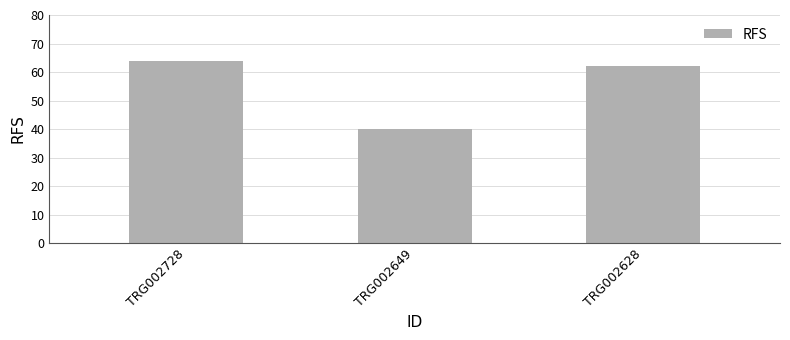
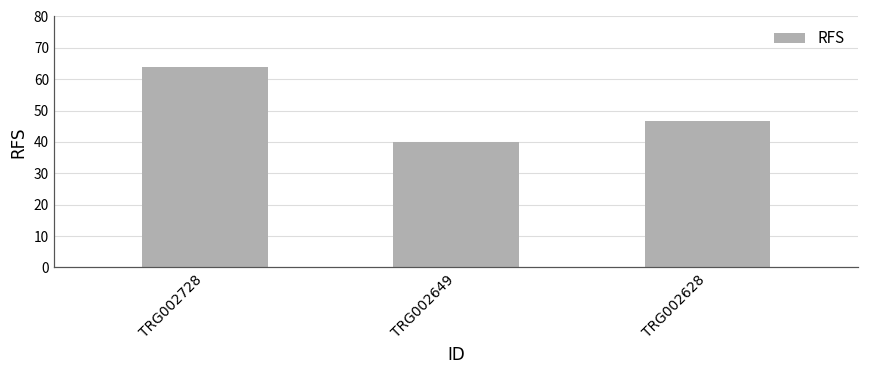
TRG002628: 62 -> 47
